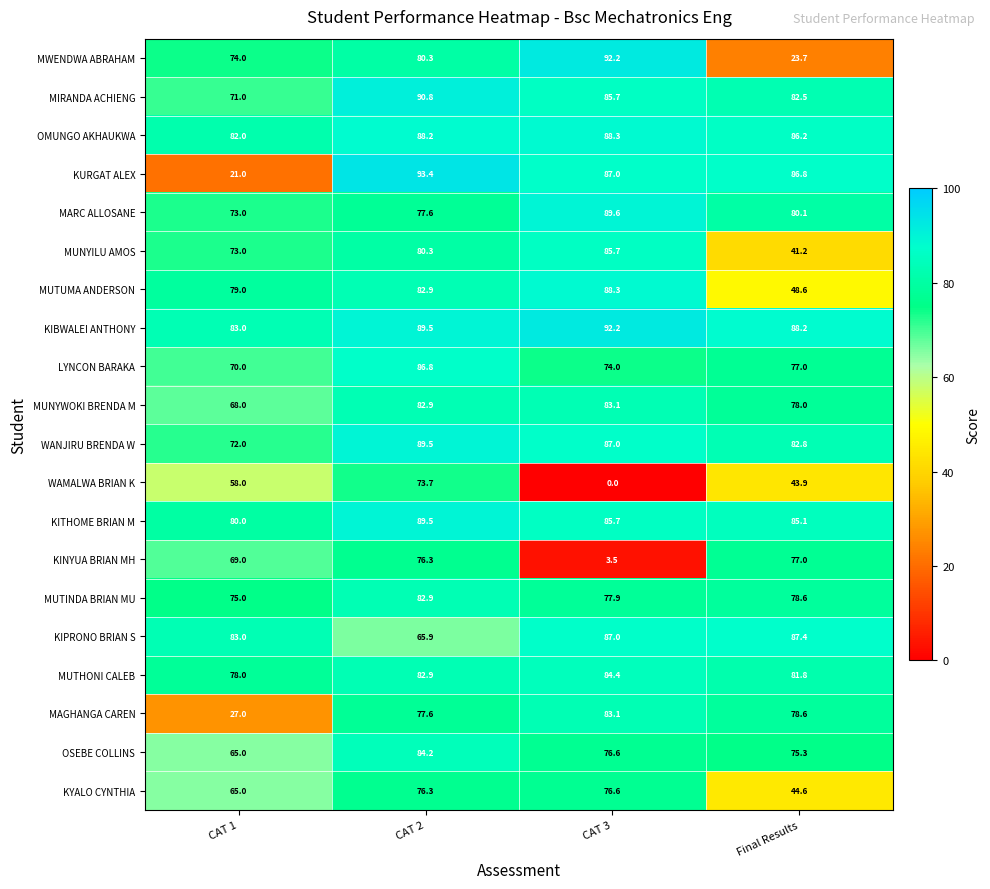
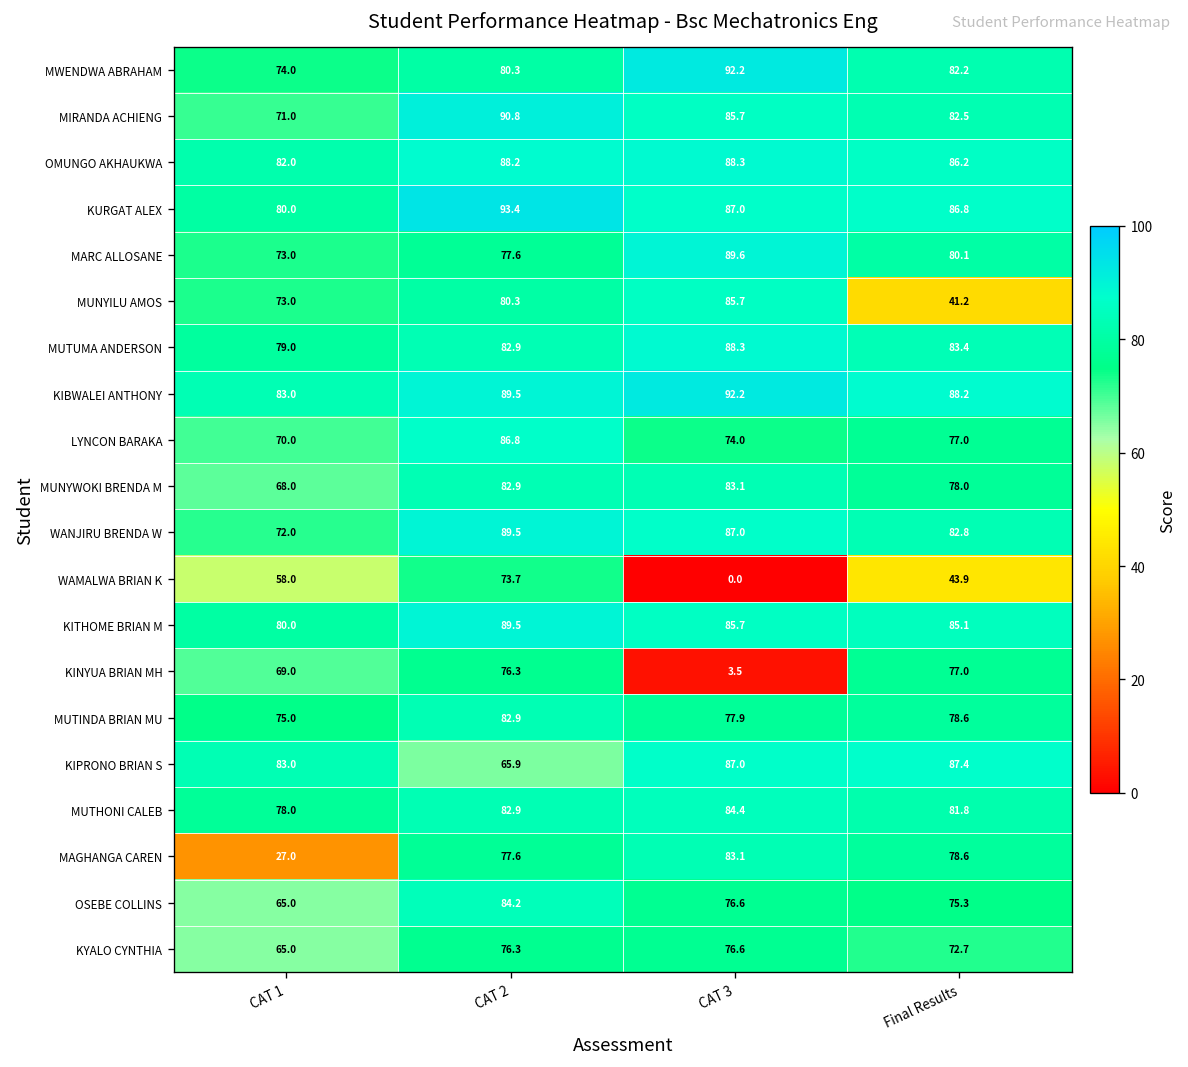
MWENDWA ABRAHAM, Final Results: 23.7 -> 82.2
KURGAT ALEX, CAT 1: 21.0 -> 80.0
MUTUMA ANDERSON, Final Results: 48.6 -> 83.4
KYALO CYNTHIA, Final Results: 44.6 -> 72.7
